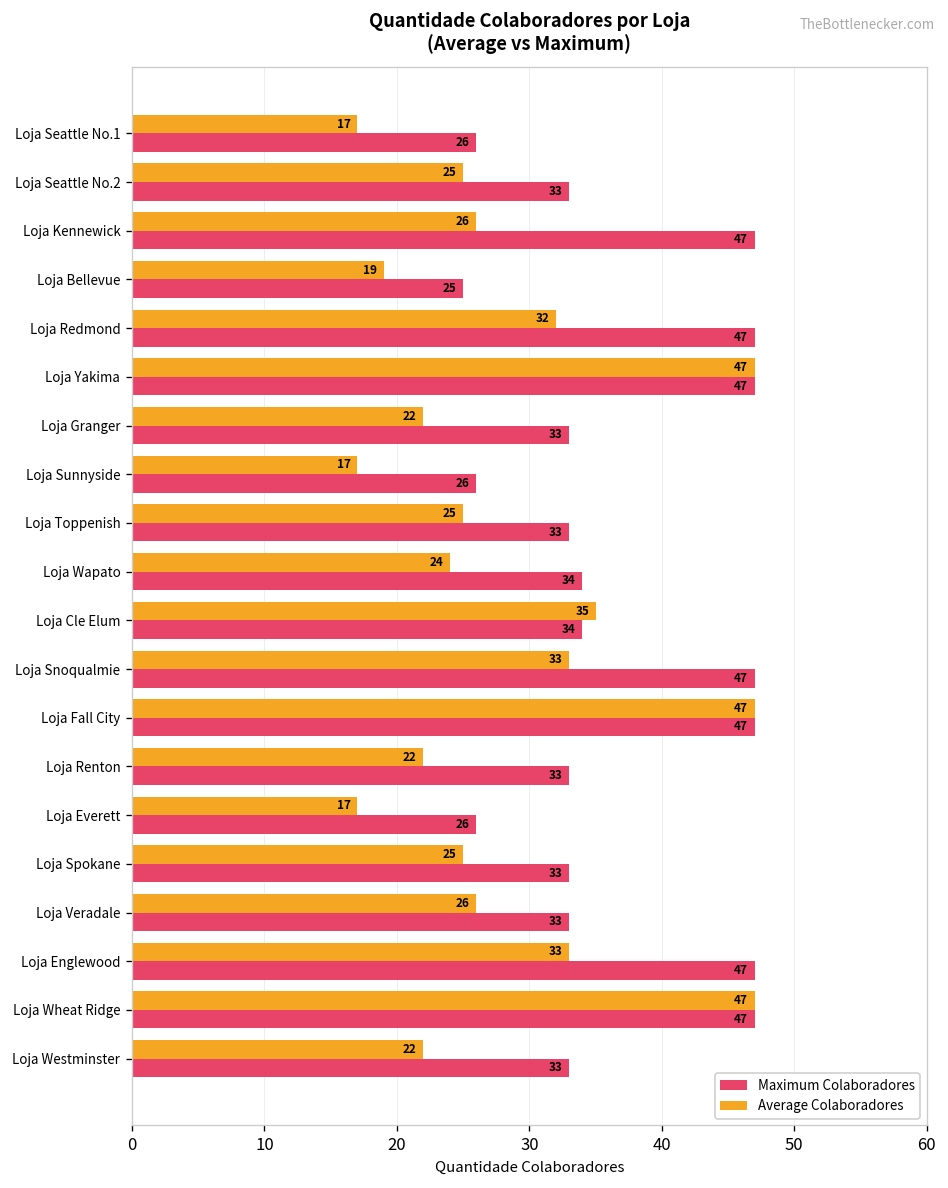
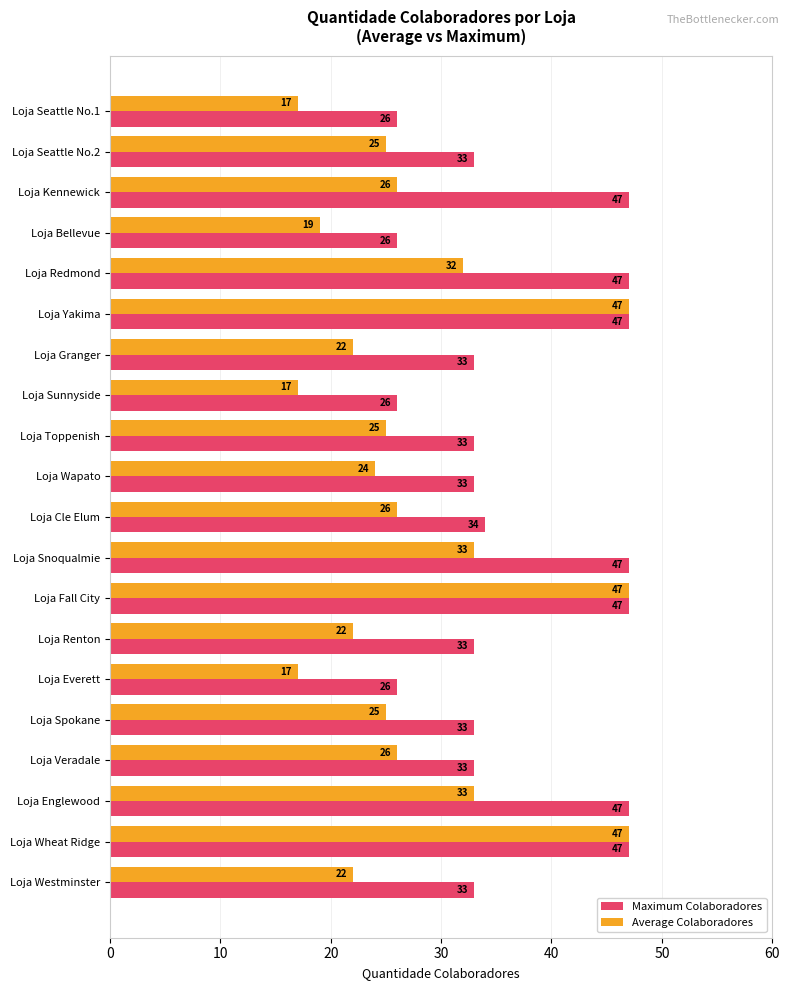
Maximum Colaboradores, Loja Bellevue: 25 -> 26
Maximum Colaboradores, Loja Wapato: 34 -> 33
Average Colaboradores, Loja Cle Elum: 35 -> 26
